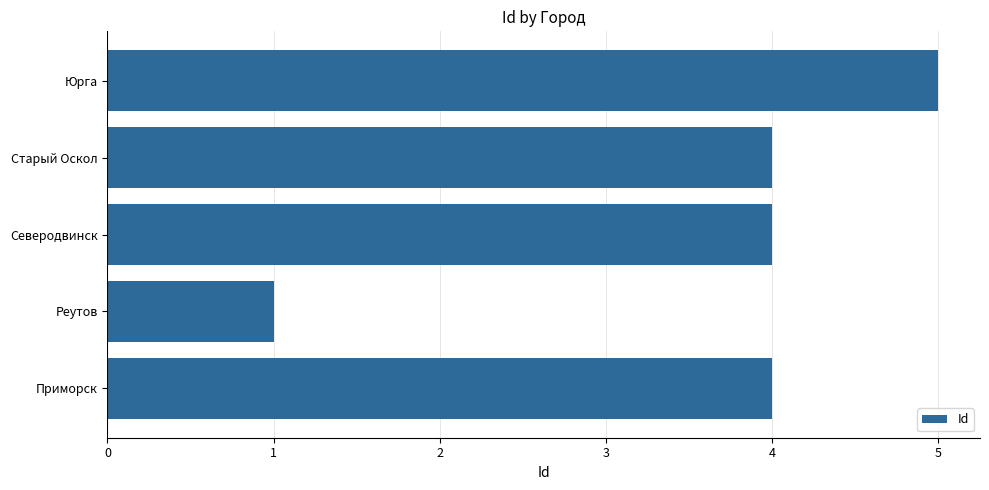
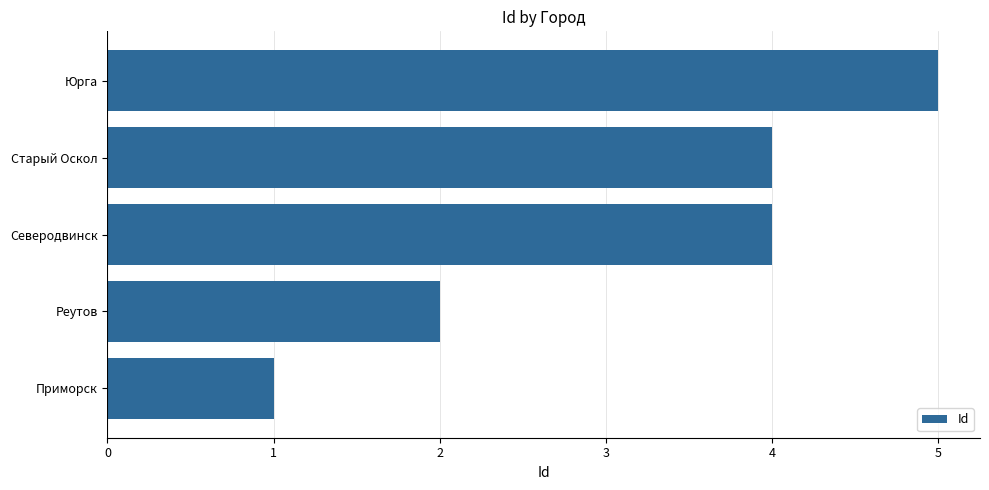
Реутов: 1 -> 2
Приморск: 4 -> 1
